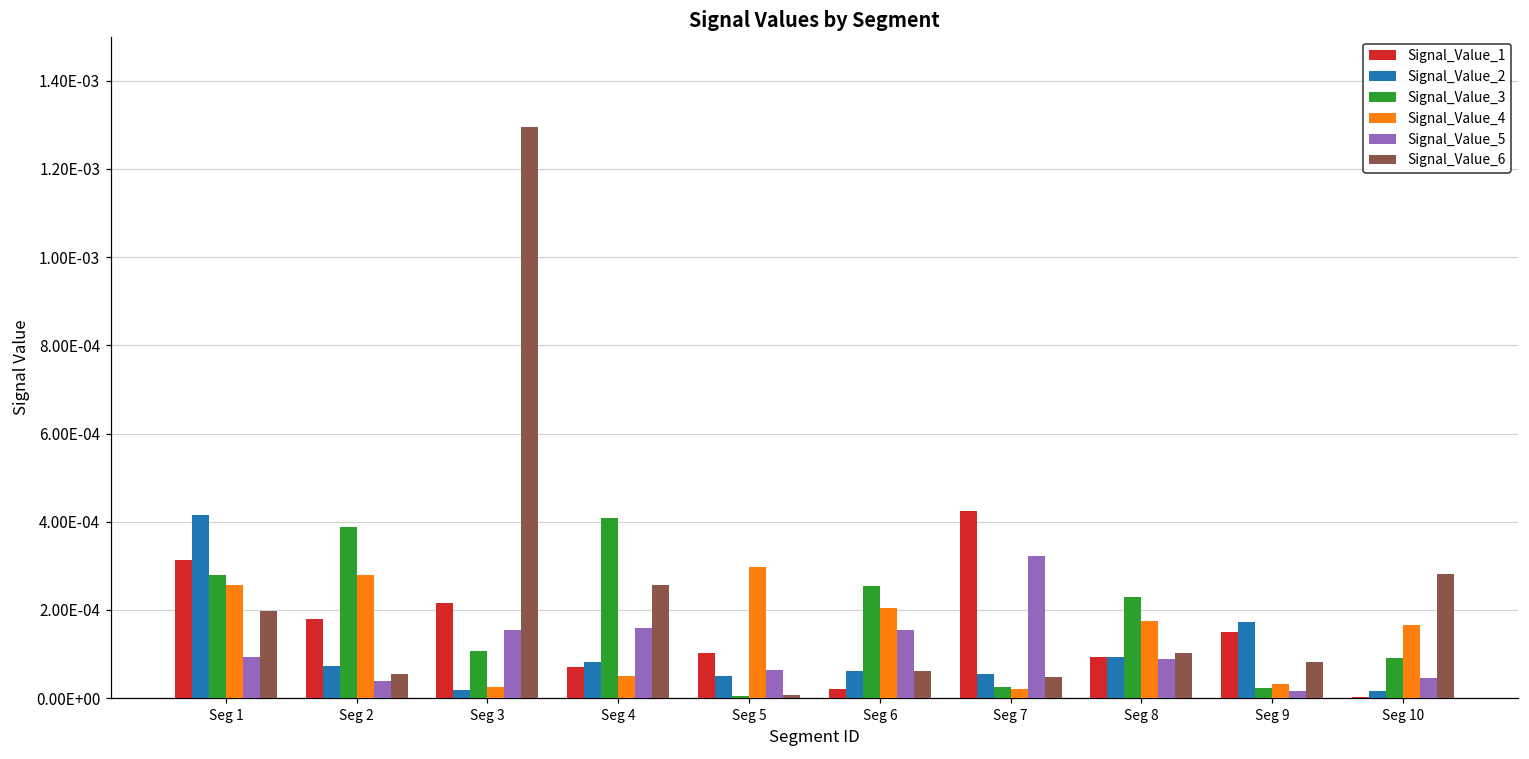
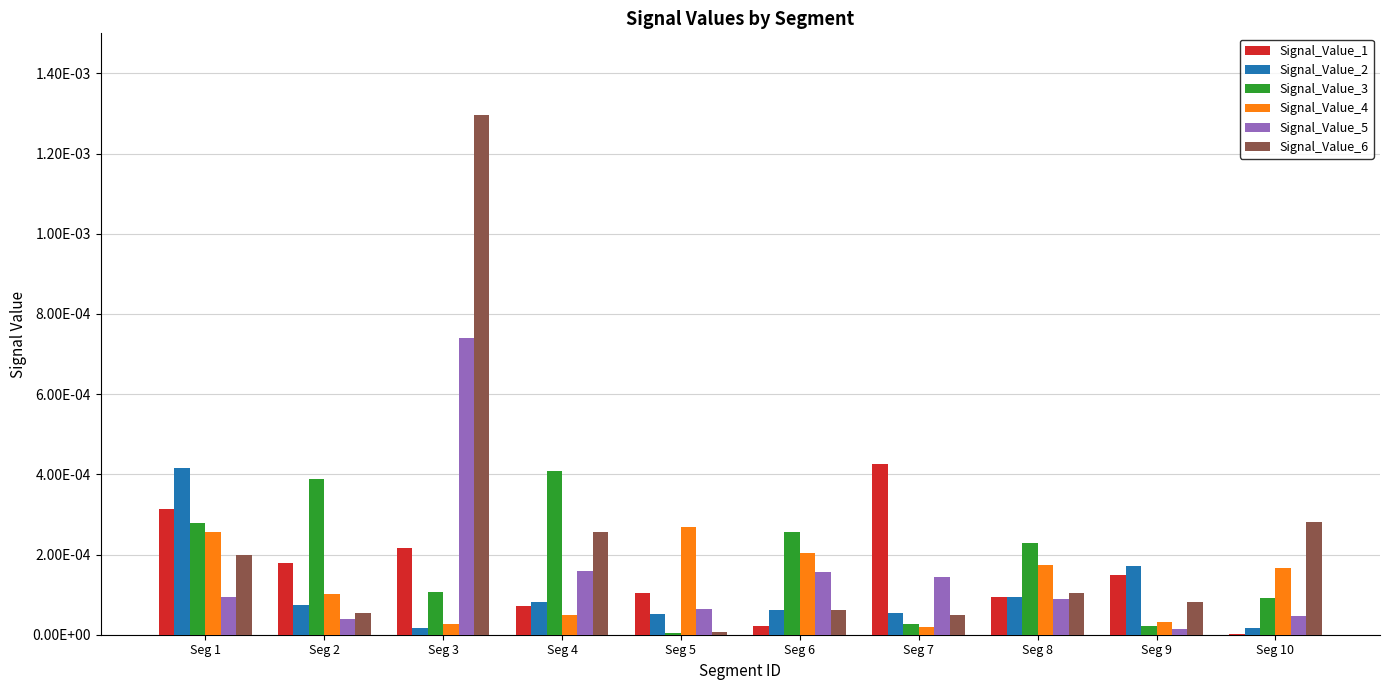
Signal_Value_4, Seg 2: 0.00028 -> 0.00010
Signal_Value_5, Seg 3: 0.00016 -> 0.00074
Signal_Value_4, Seg 5: 0.00030 -> 0.00027
Signal_Value_5, Seg 7: 0.00032 -> 0.00014
